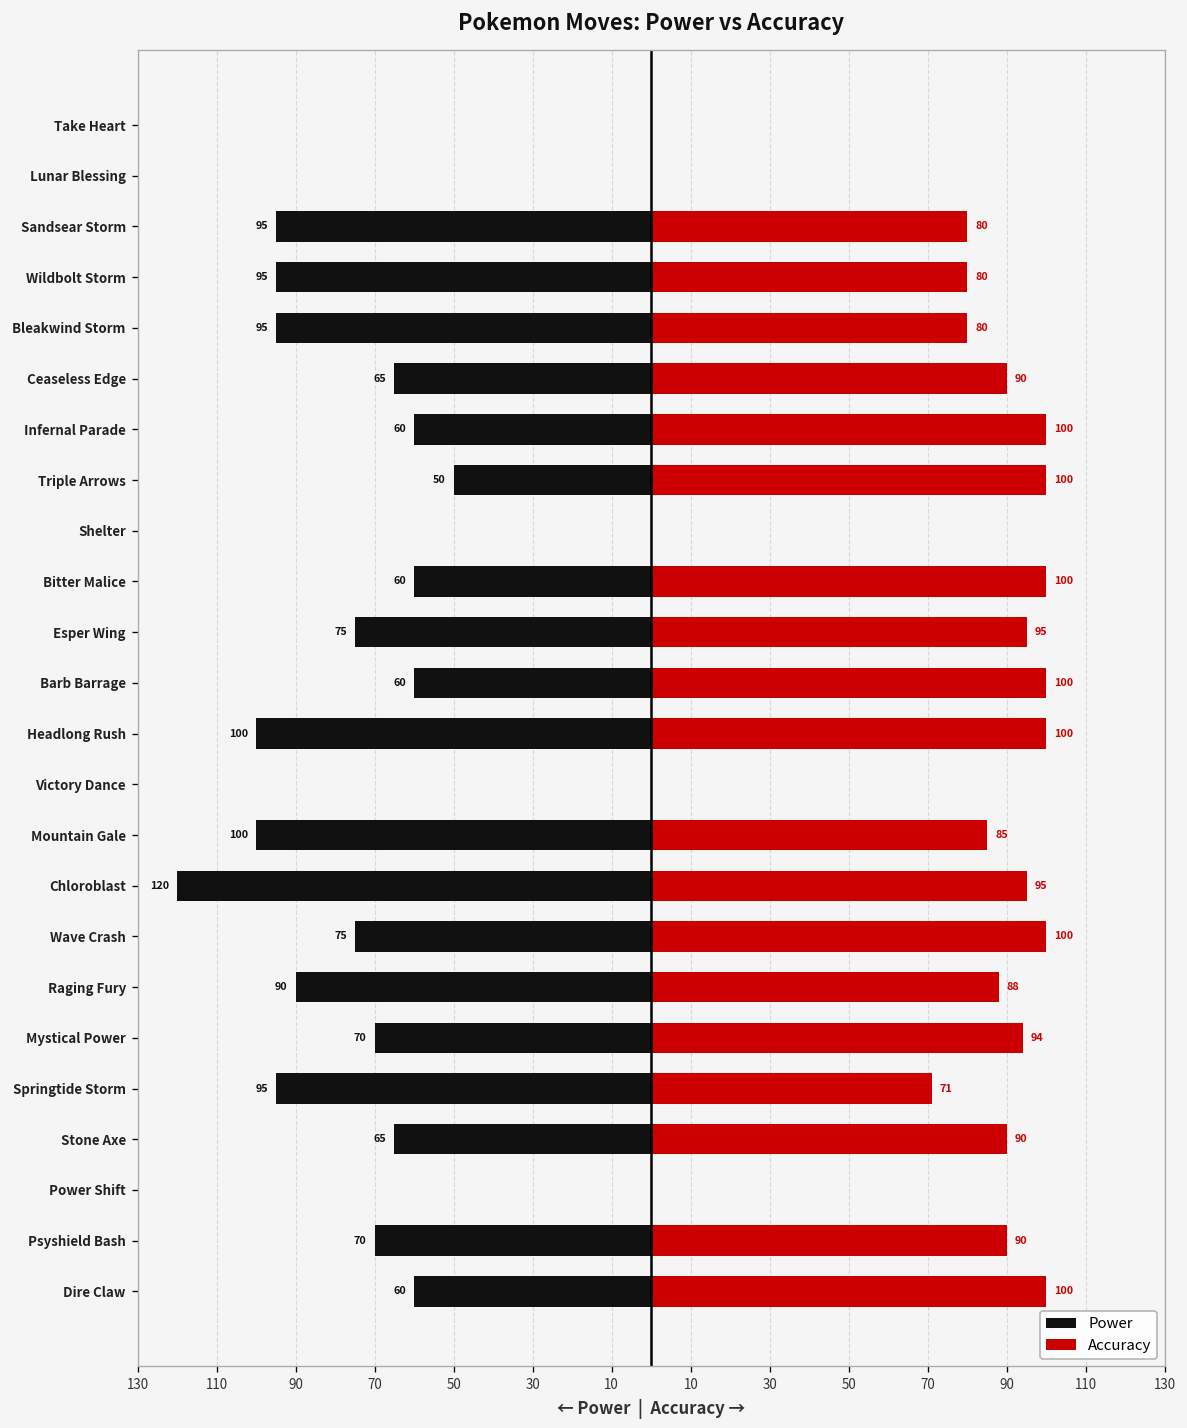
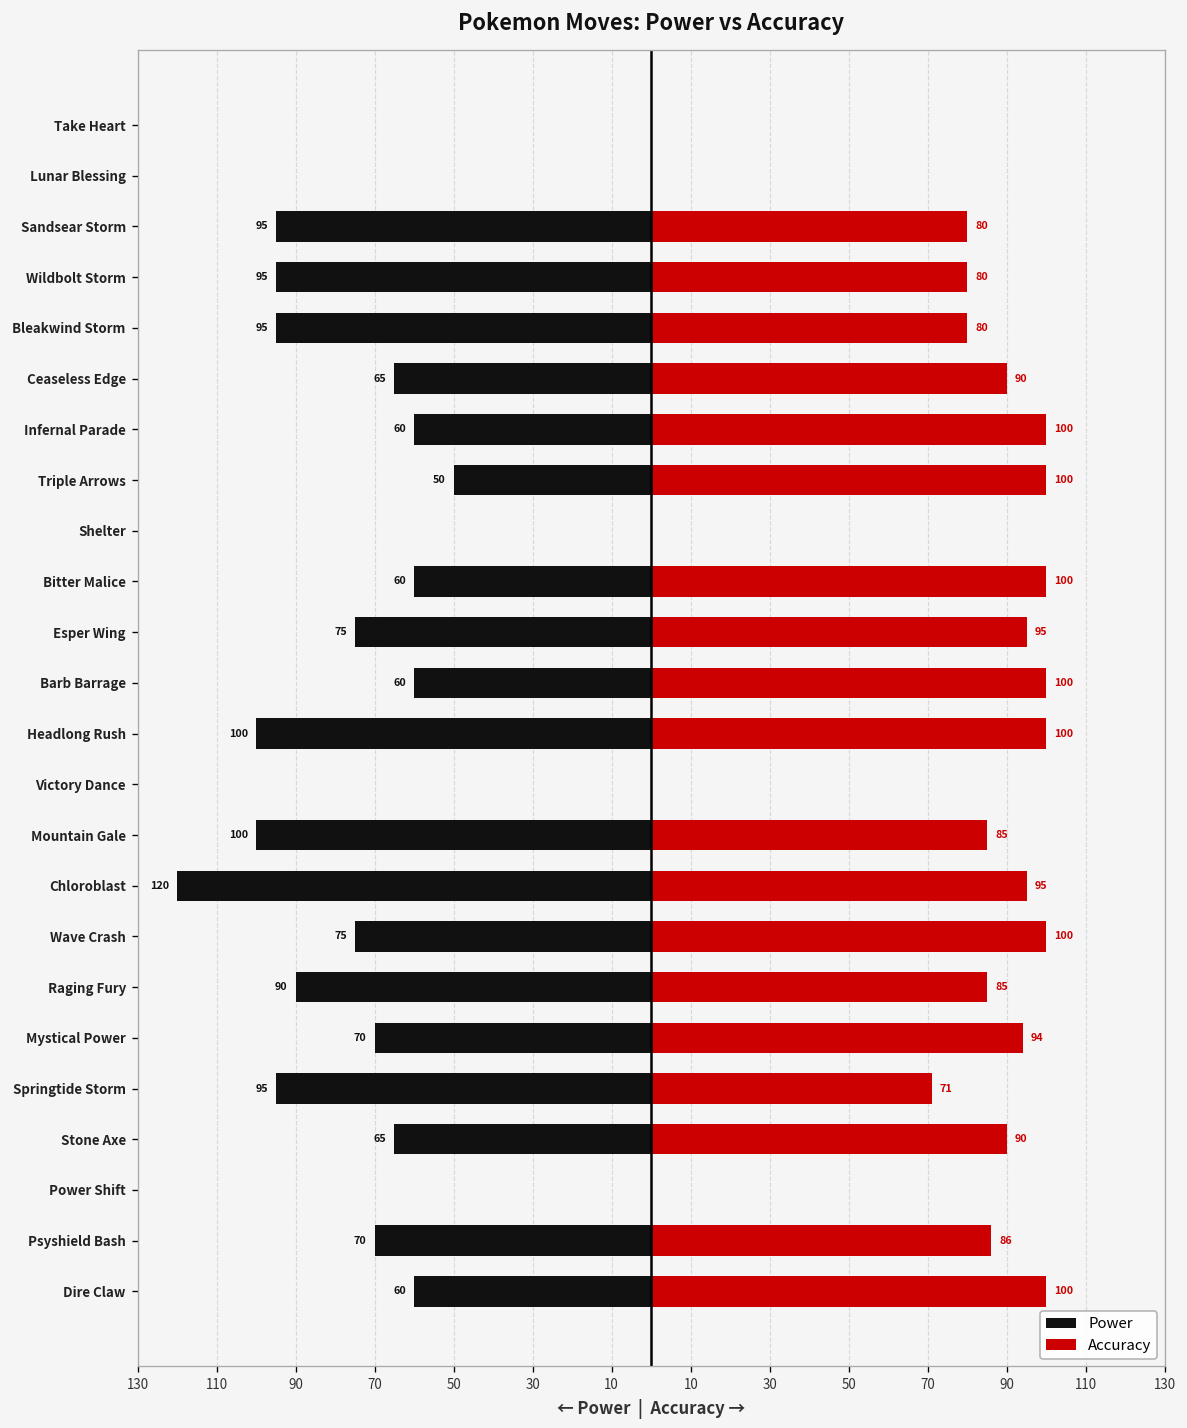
Accuracy, Raging Fury: 88 -> 85
Accuracy, Psyshield Bash: 90 -> 86
